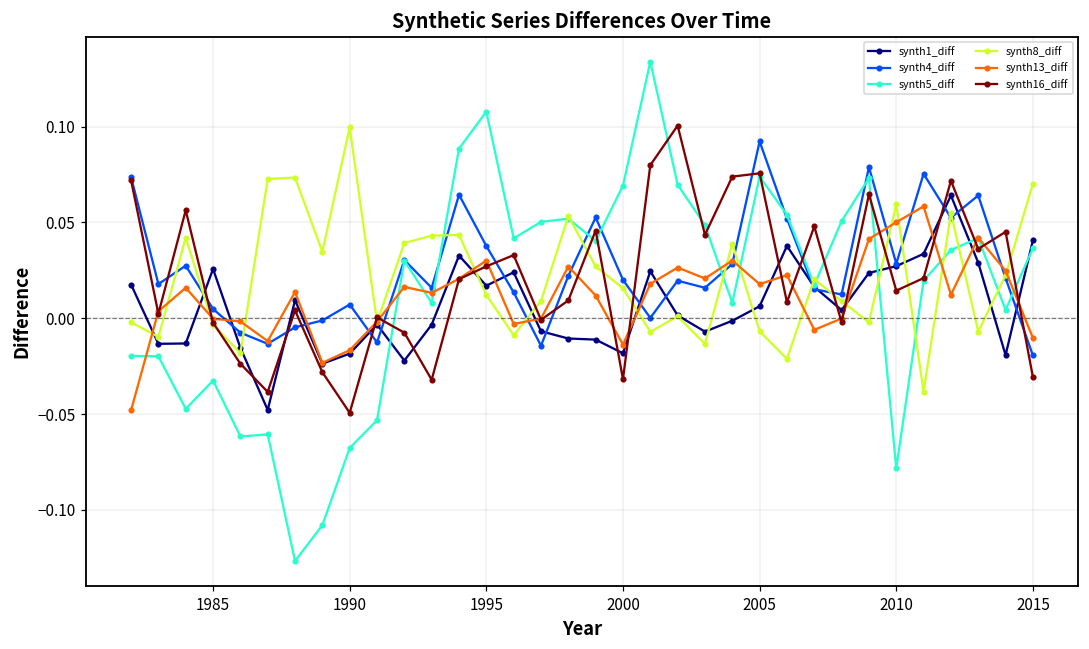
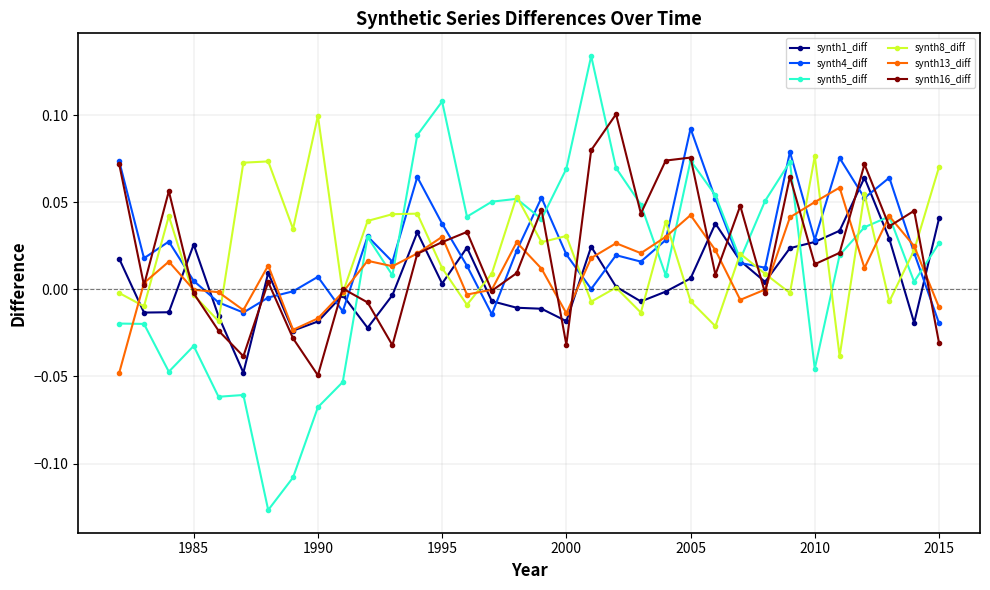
synth1_diff, 1995: 0.017 -> 0.003
synth8_diff, 2000: 0.016 -> 0.031
synth13_diff, 2005: 0.018 -> 0.043
synth5_diff, 2010: -0.078 -> -0.046
synth8_diff, 2010: 0.059 -> 0.076
synth5_diff, 2015: 0.037 -> 0.026
